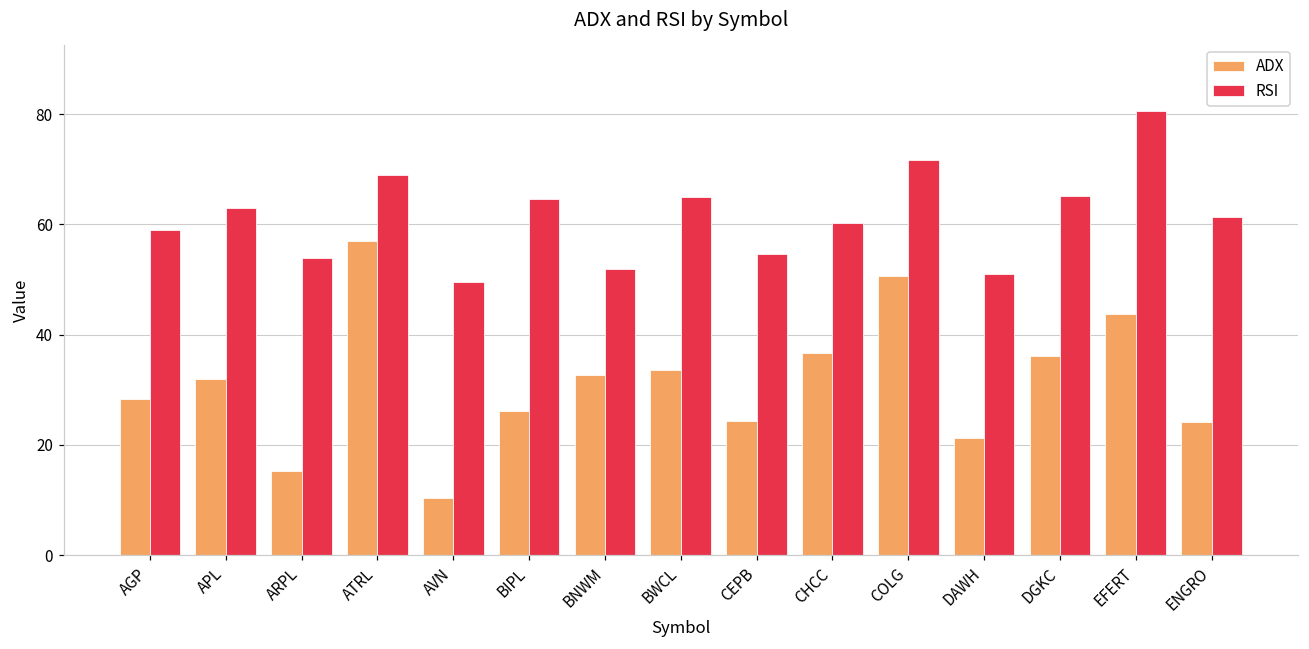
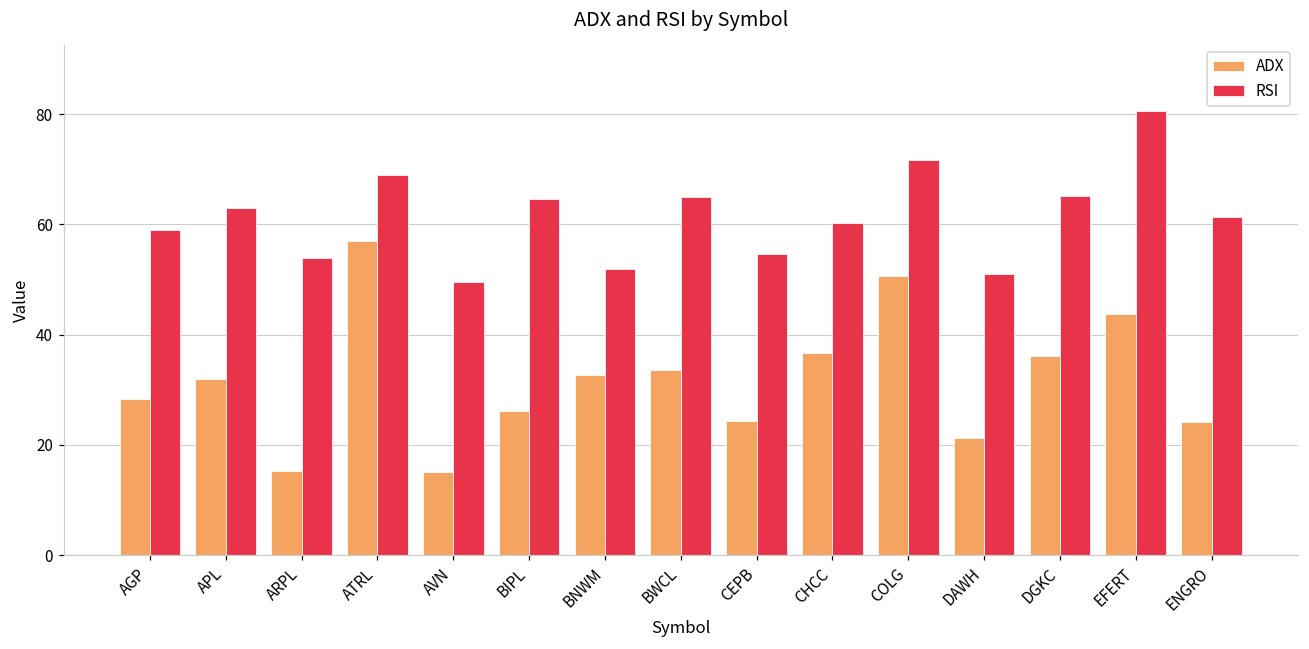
ADX, AVN: 10 -> 15
